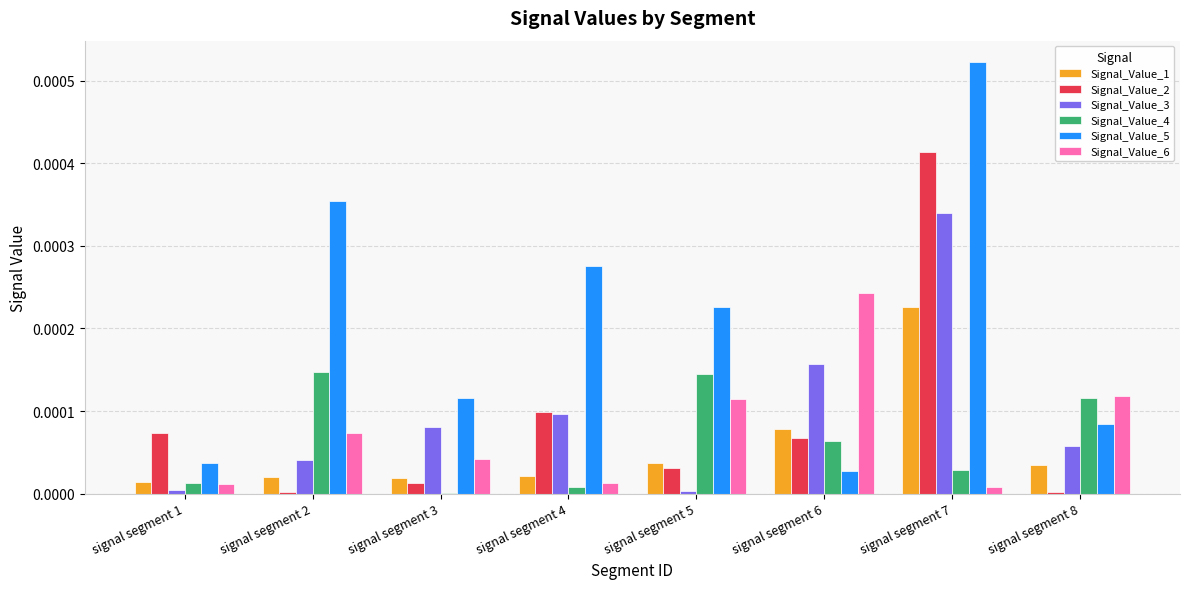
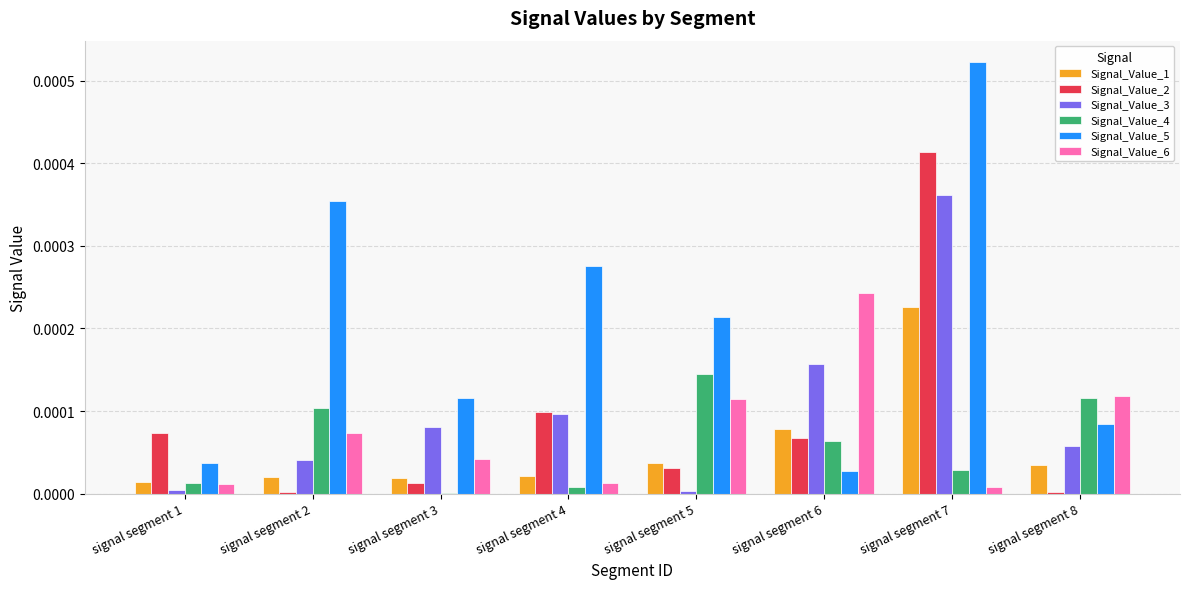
Signal_Value_4, signal segment 2: 0.00015 -> 0.00010
Signal_Value_5, signal segment 5: 0.00023 -> 0.00021
Signal_Value_3, signal segment 7: 0.00034 -> 0.00036
